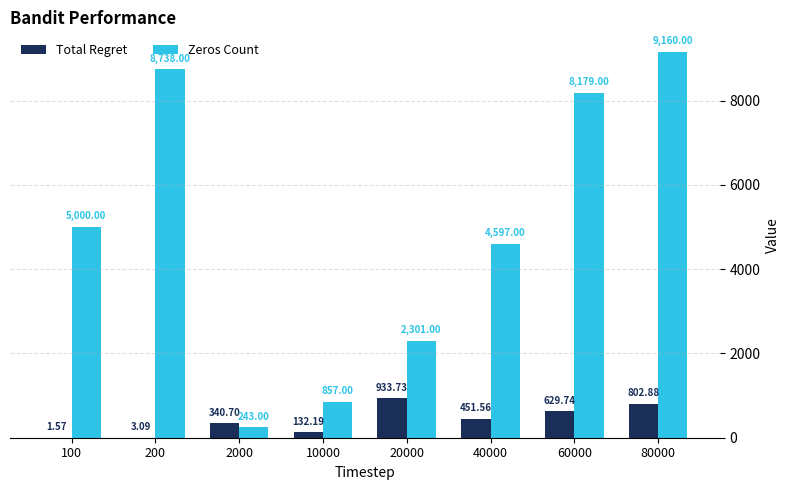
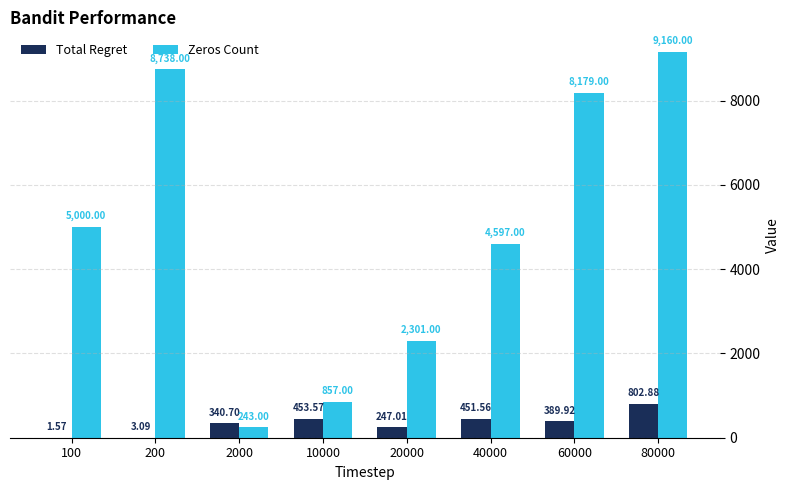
Total Regret, 10000: 132.19 -> 453.57
Total Regret, 20000: 933.73 -> 247.01
Total Regret, 60000: 629.74 -> 389.92
